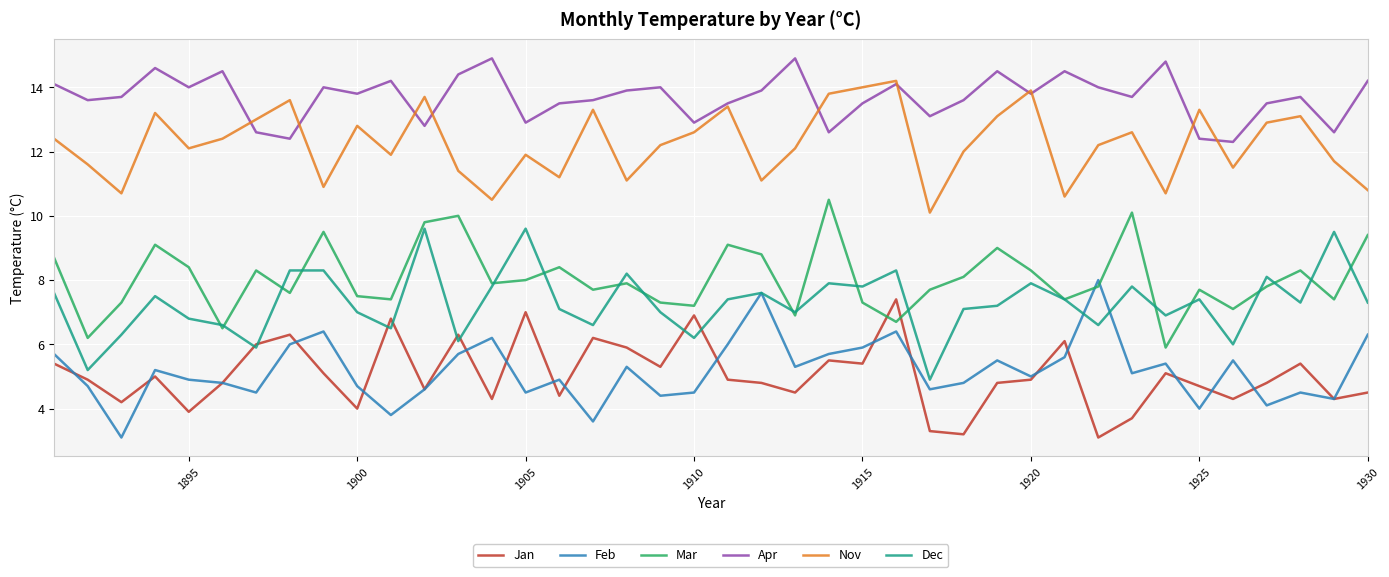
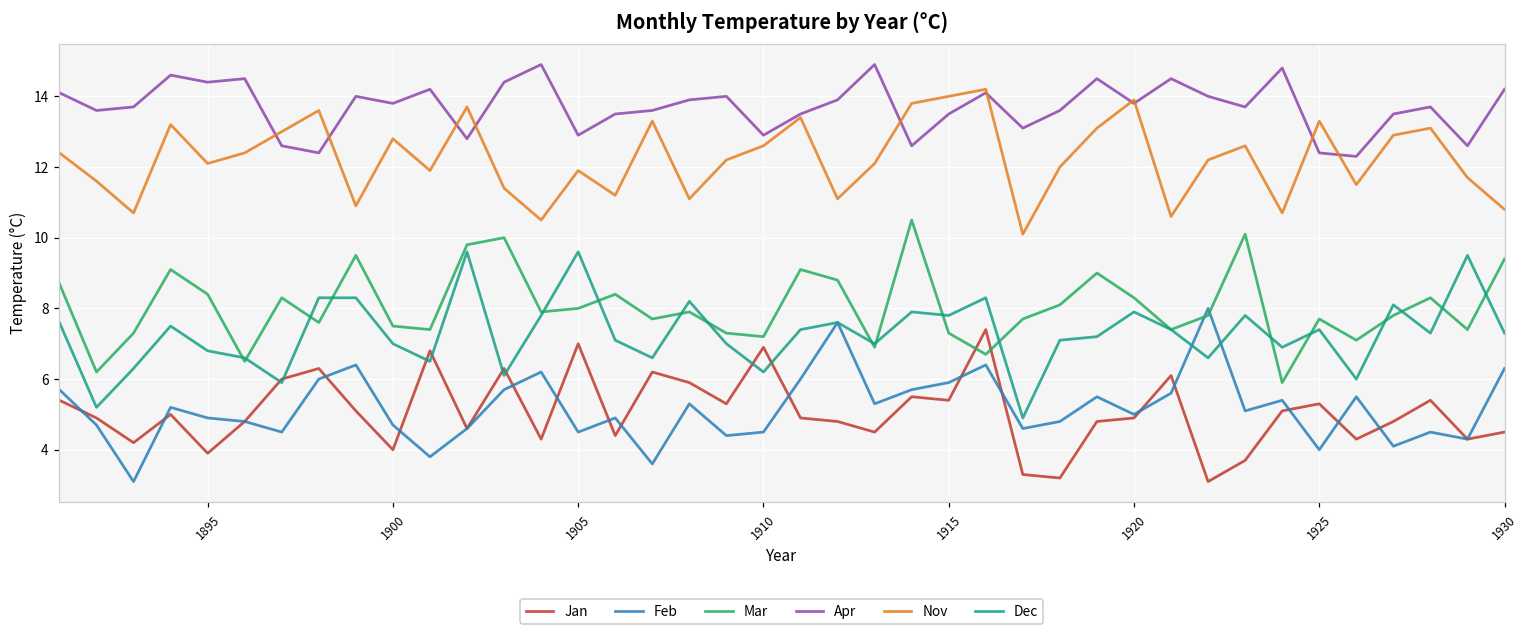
Apr, 1895: 14.0 -> 14.4
Jan, 1925: 4.7 -> 5.3
